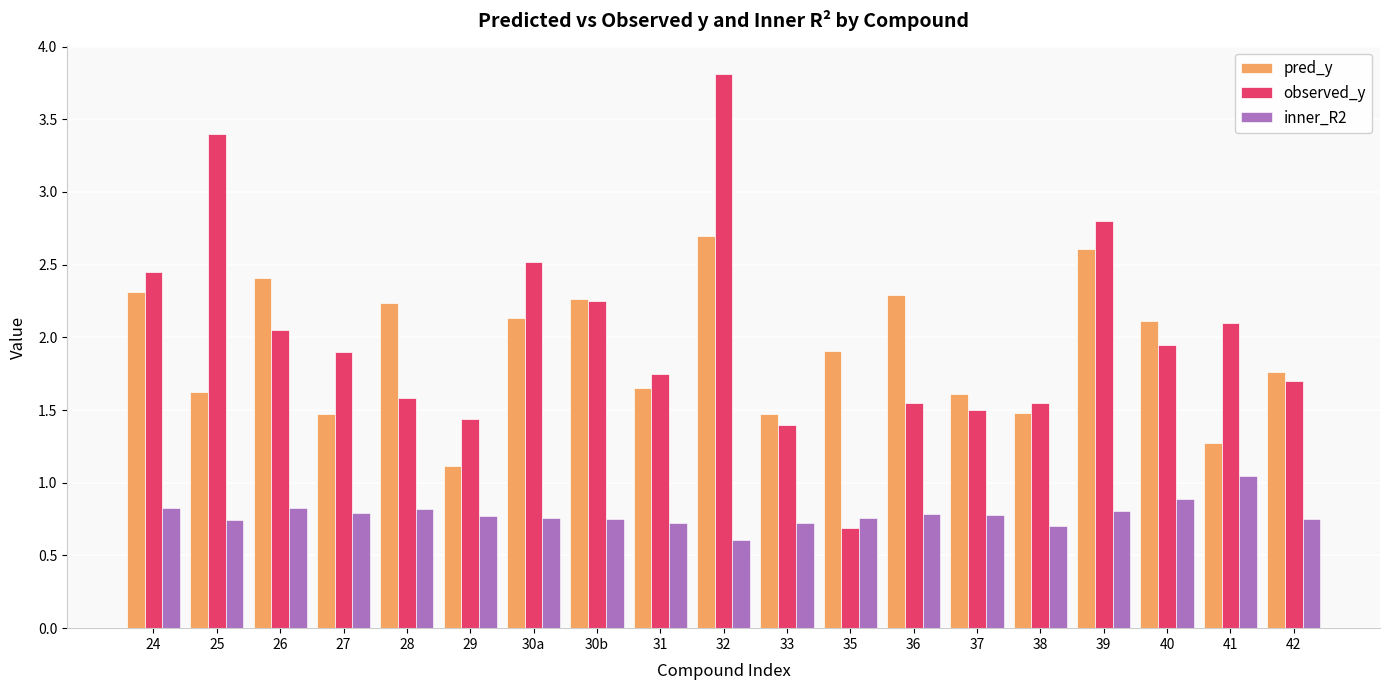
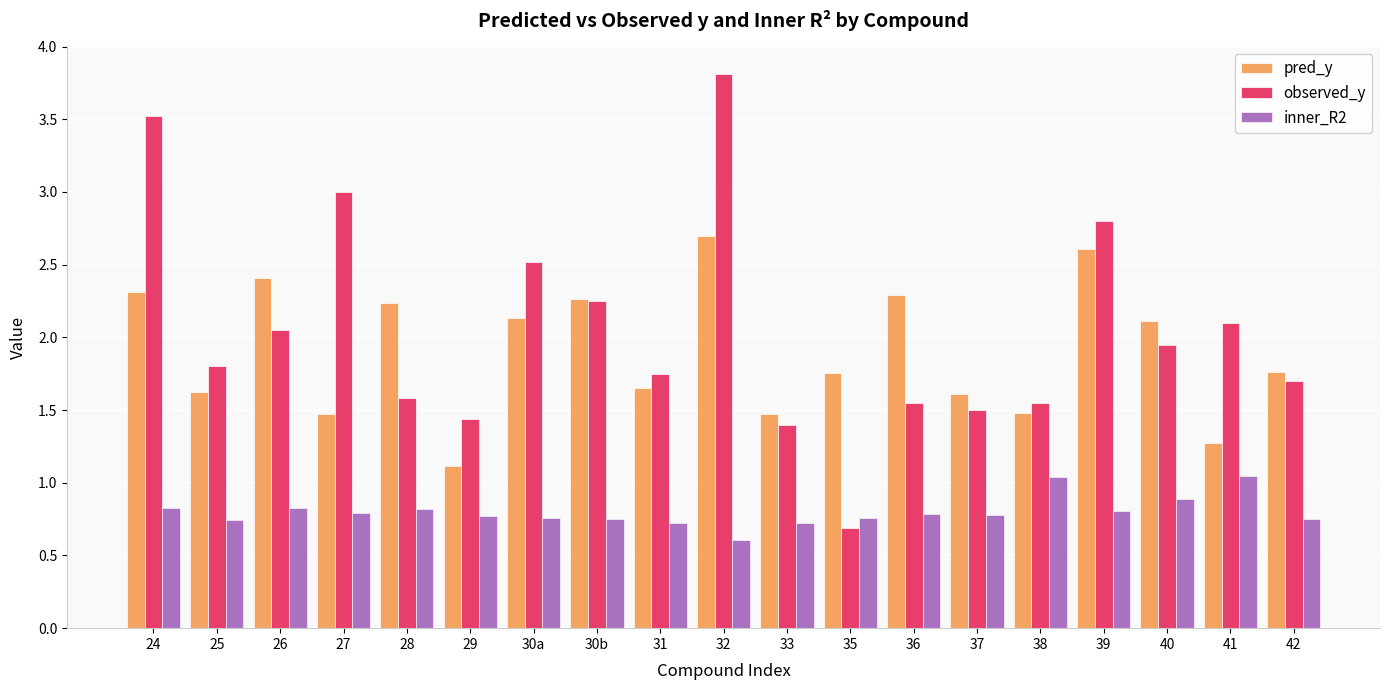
observed_y, 24: 2.45 -> 3.52
observed_y, 25: 3.4 -> 1.8
observed_y, 27: 1.9 -> 3.0
pred_y, 35: 1.91 -> 1.75
inner_R2, 38: 0.70 -> 1.04
